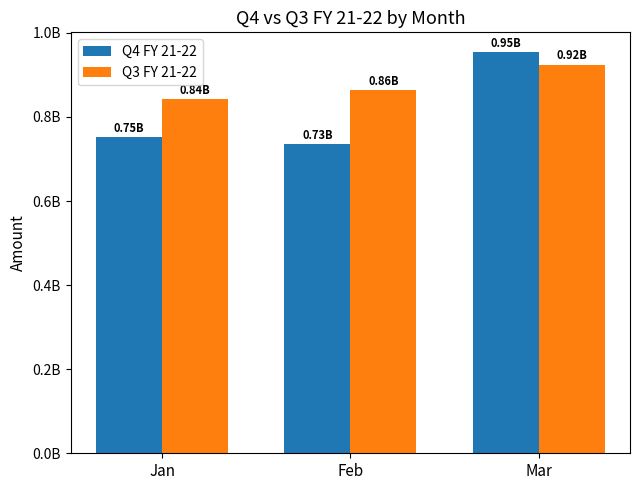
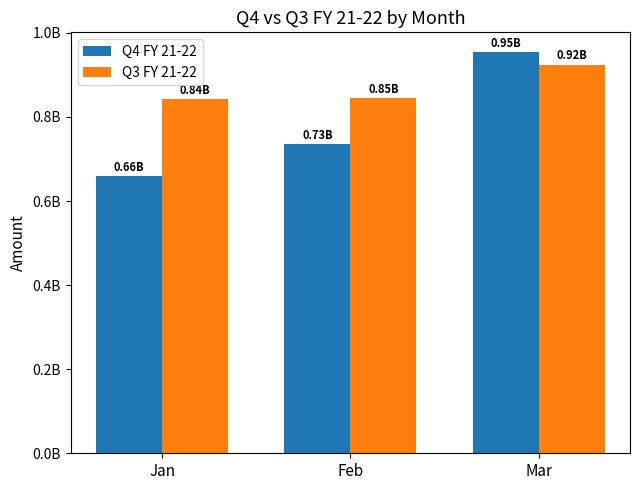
Q4 FY 21-22, Jan: 0.75B -> 0.66B
Q3 FY 21-22, Feb: 0.86B -> 0.85B
